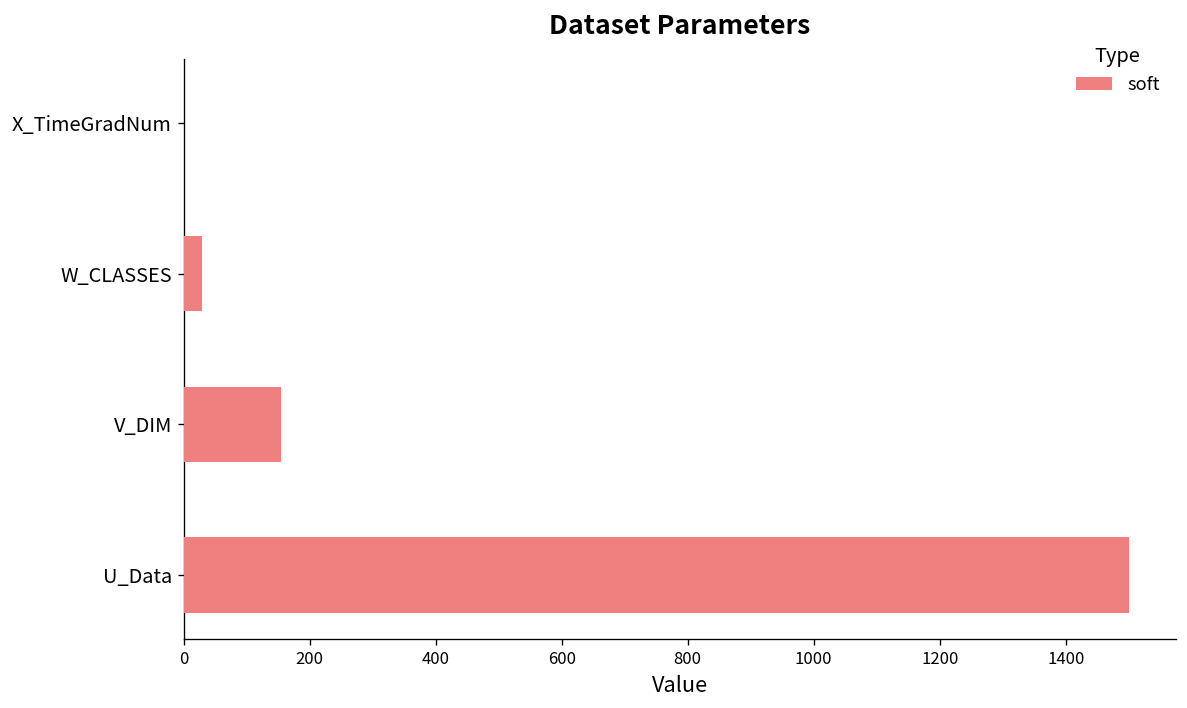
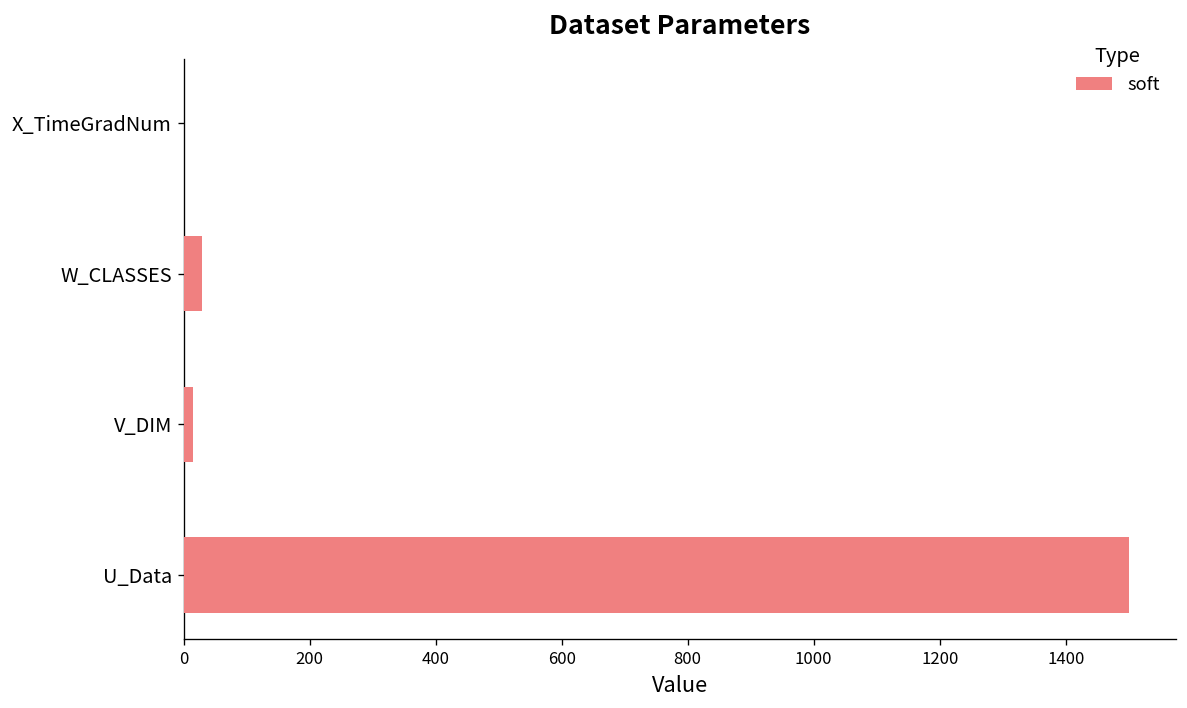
V_DIM: 150 -> 20
